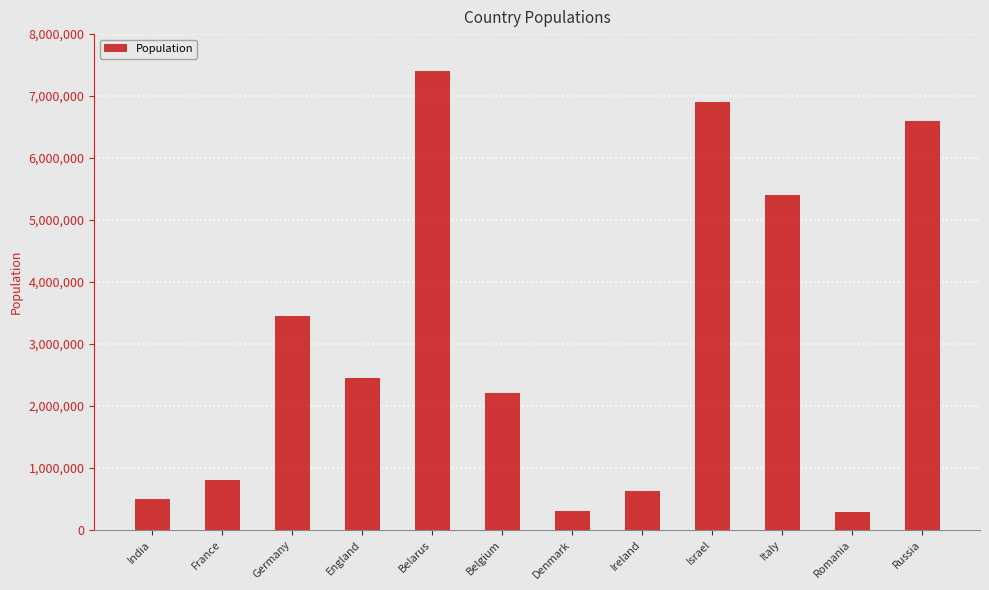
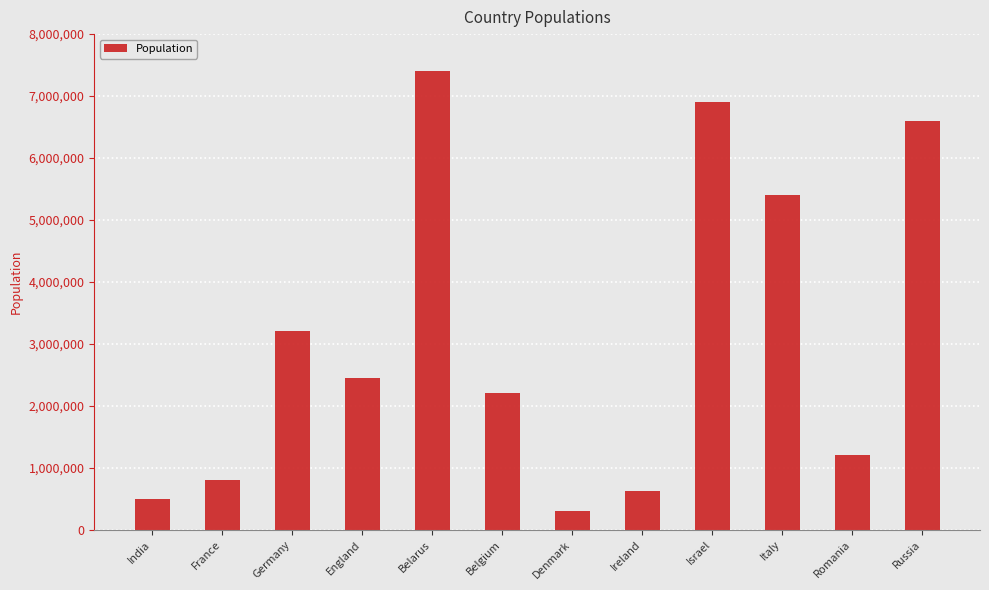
Germany: 3,400,000 -> 3,200,000
Romania: 300,000 -> 1,200,000
